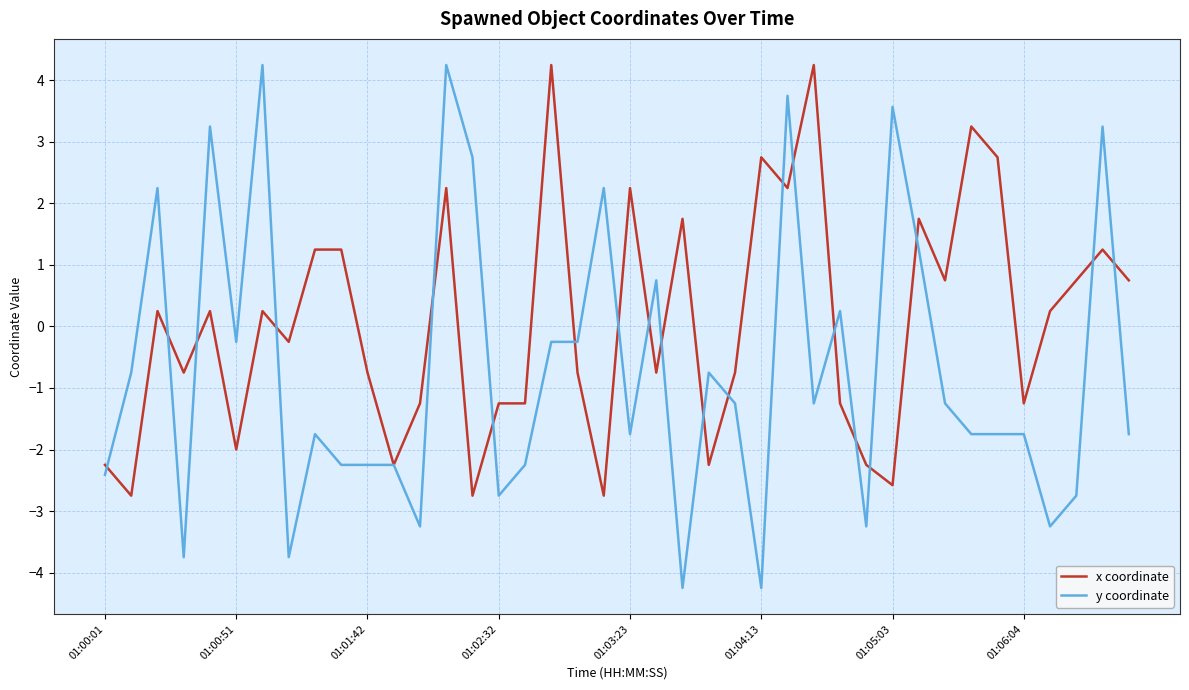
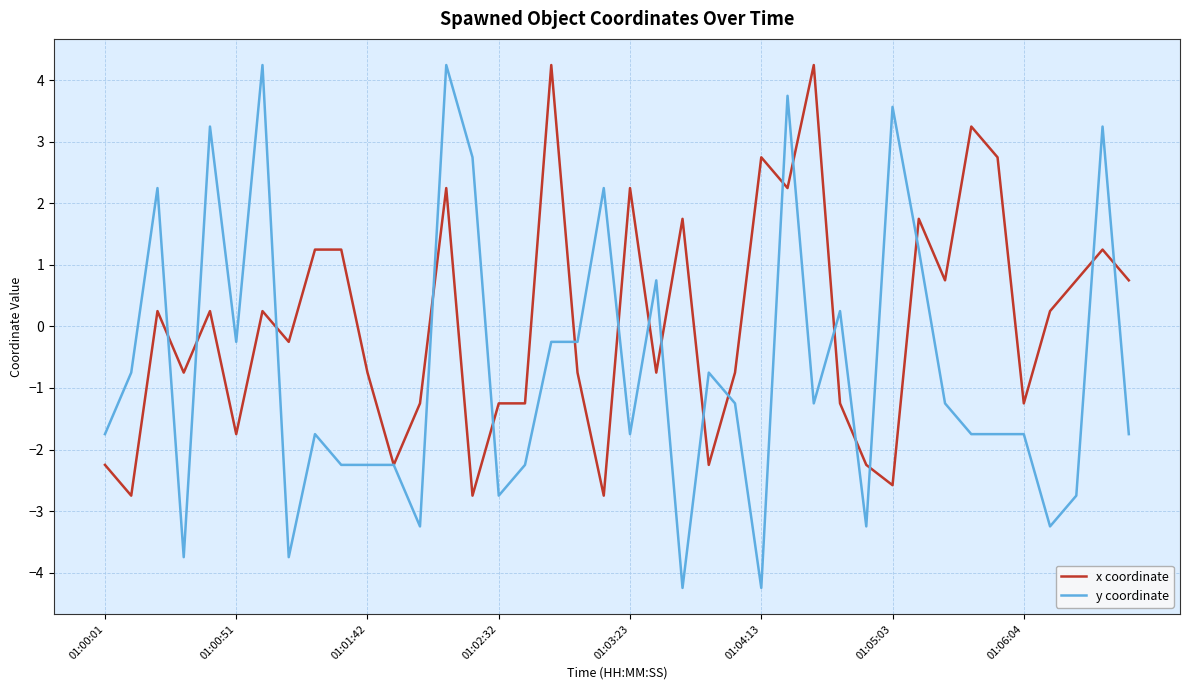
y coordinate, 01:00:01: -2.4 -> -1.8
x coordinate, 01:00:51: -2.0 -> -1.8
